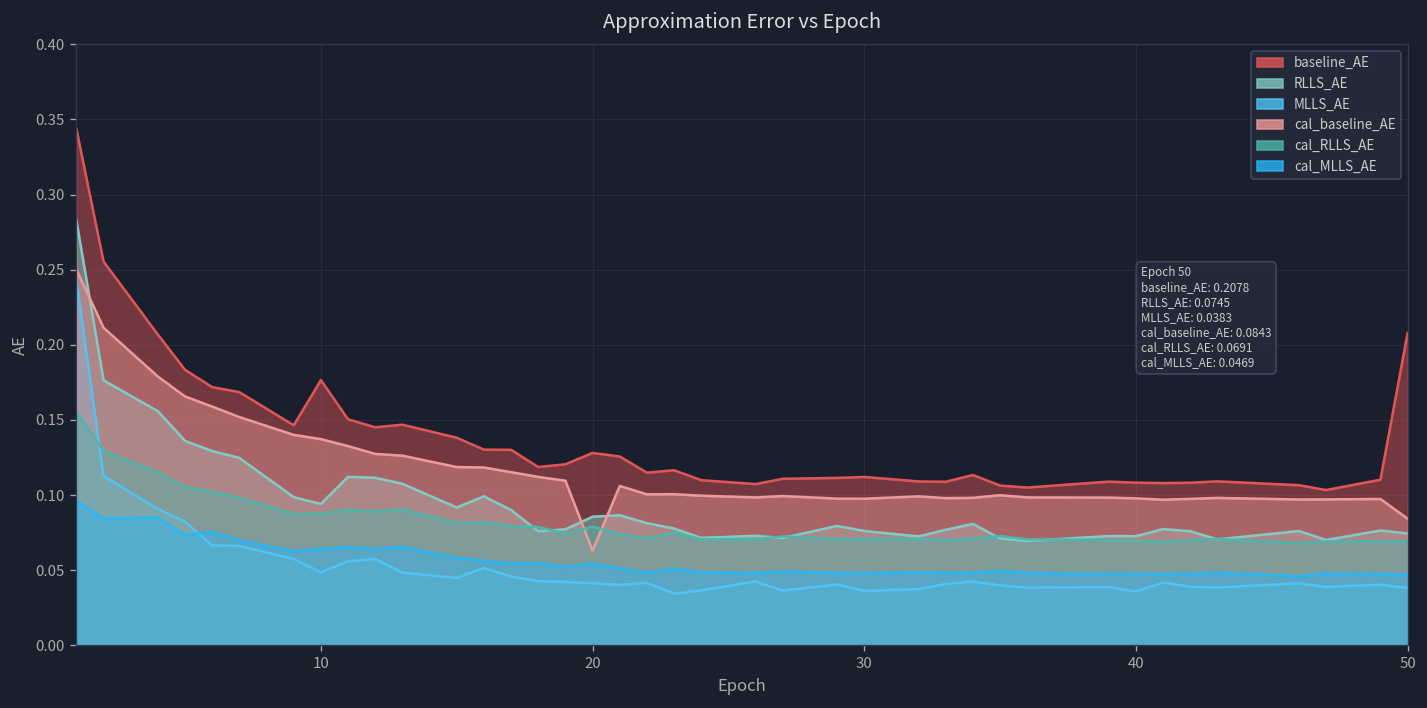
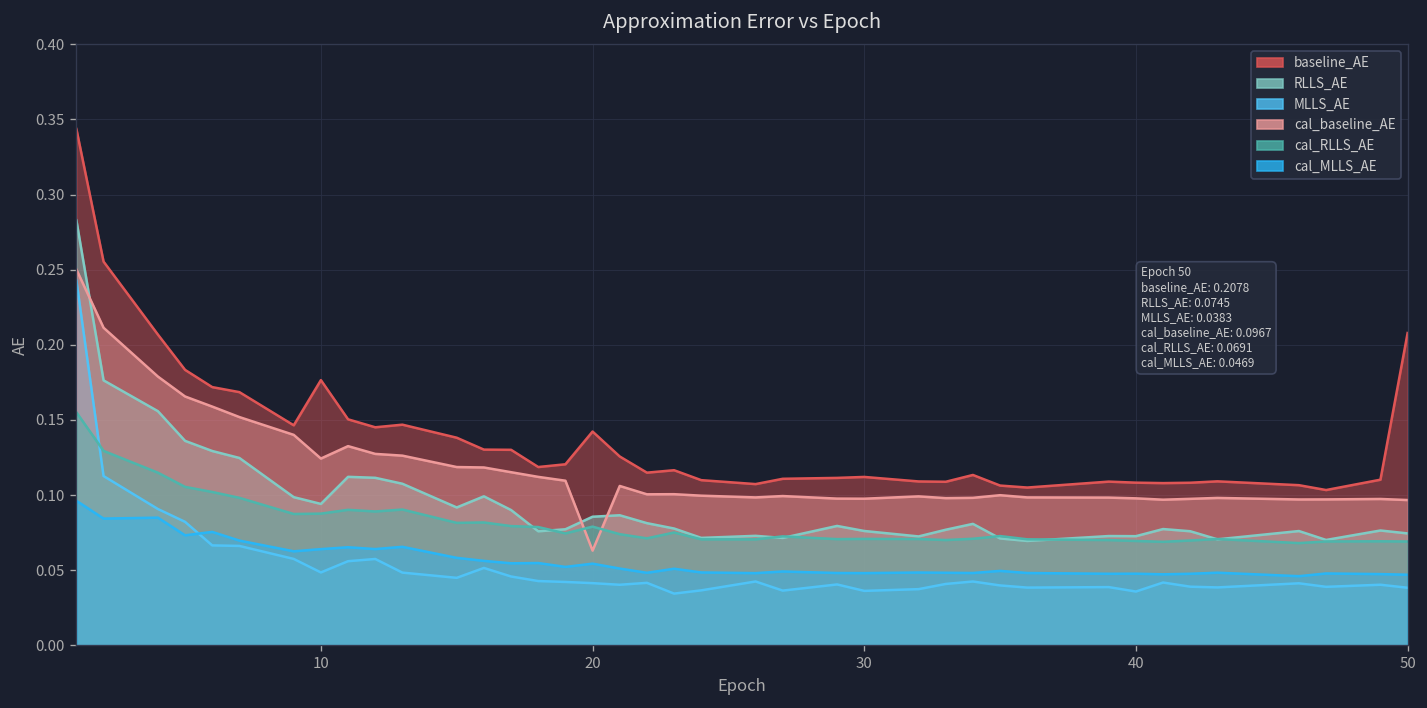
cal_baseline_AE, 10: 0.137 -> 0.124
baseline_AE, 20: 0.128 -> 0.142
cal_baseline_AE, 50: 0.0843 -> 0.0967
